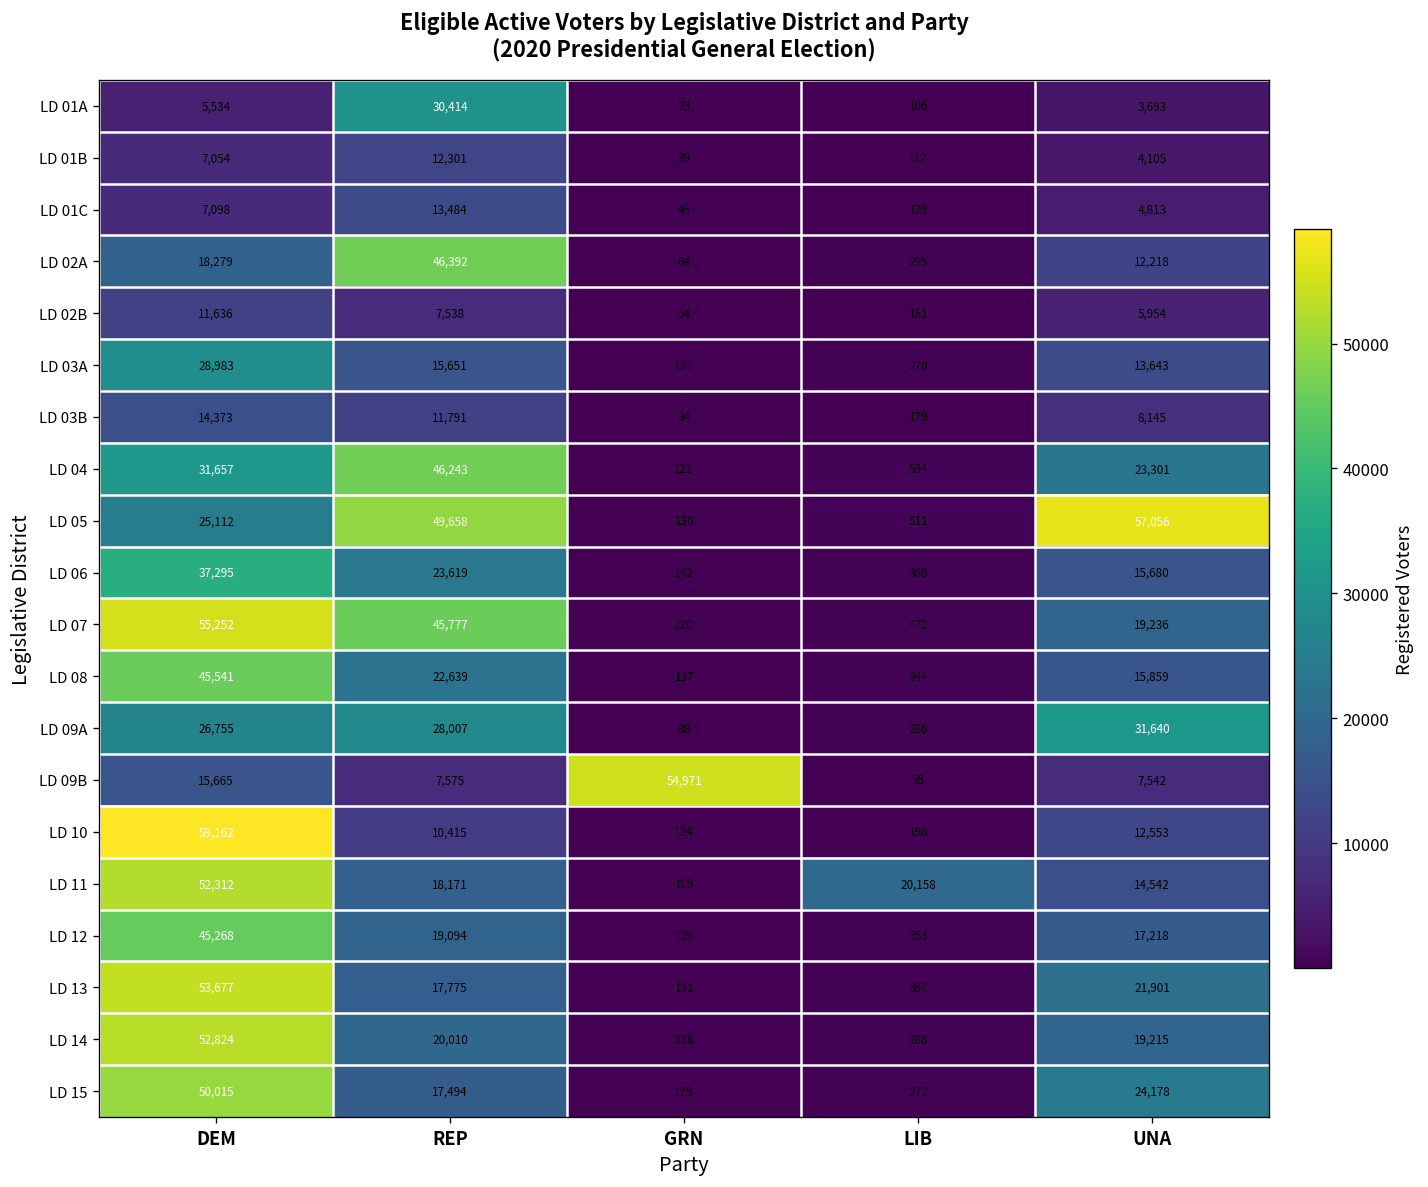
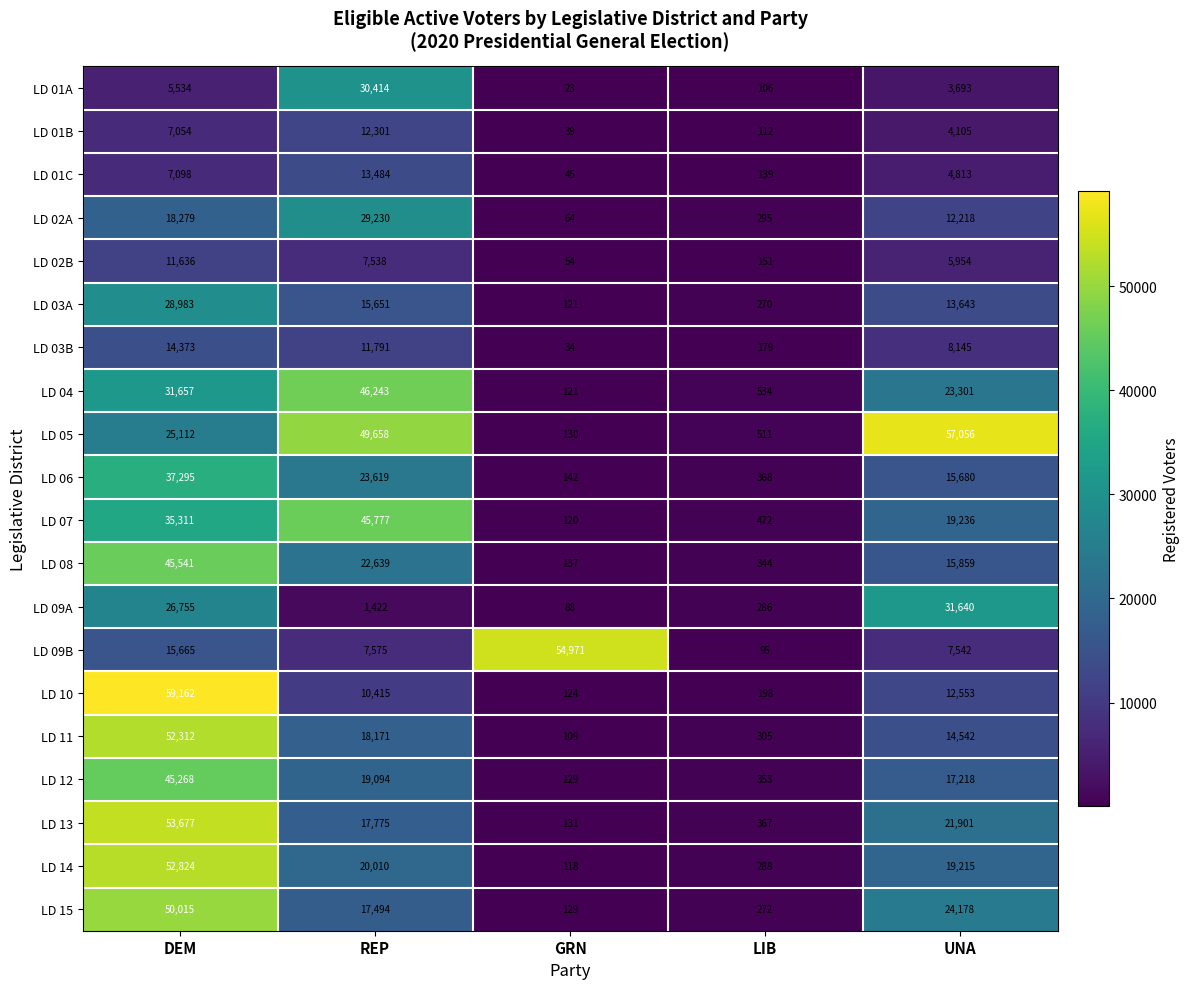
LD 02A, REP: 46,392 -> 29,230
LD 07, DEM: 55,252 -> 35,311
LD 09A, REP: 28,007 -> 1,422
LD 11, LIB: 20,158 -> 305
